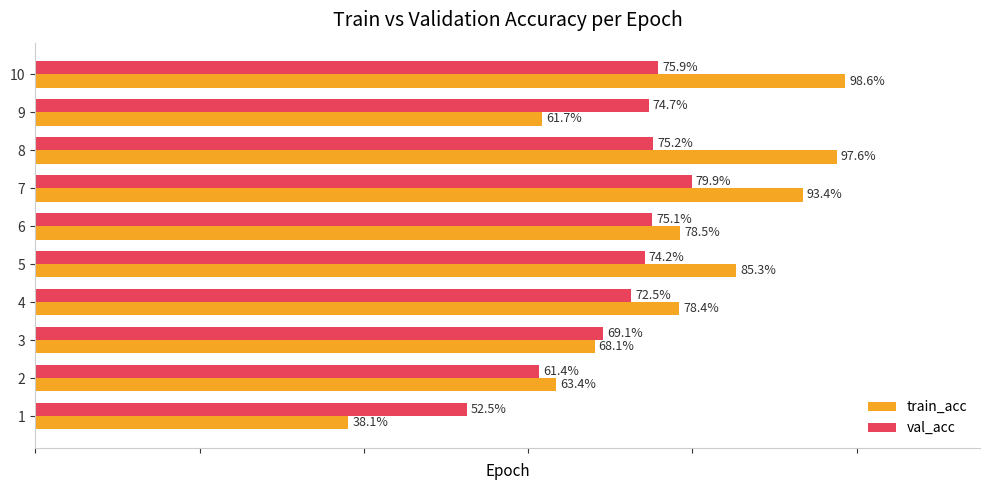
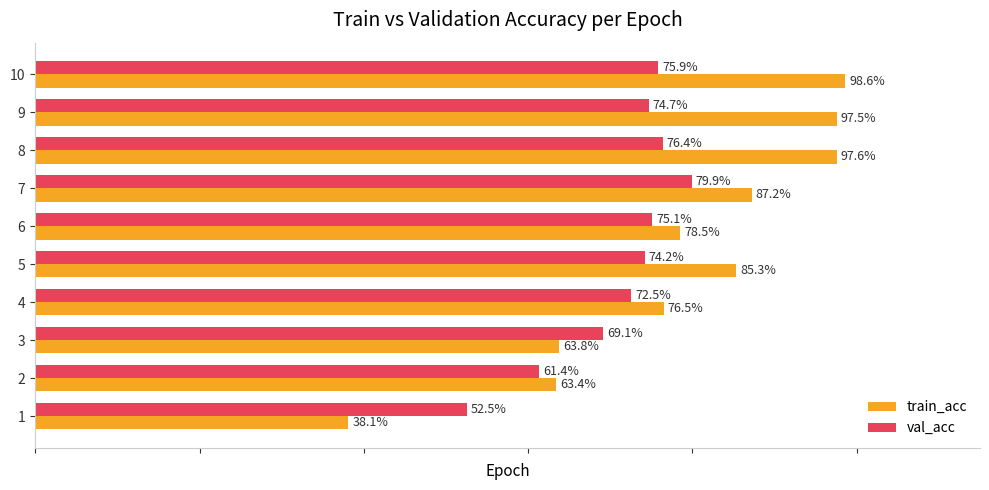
train_acc, 9: 61.7% -> 97.5%
val_acc, 8: 75.2% -> 76.4%
train_acc, 7: 93.4% -> 87.2%
train_acc, 4: 78.4% -> 76.5%
train_acc, 3: 68.1% -> 63.8%
